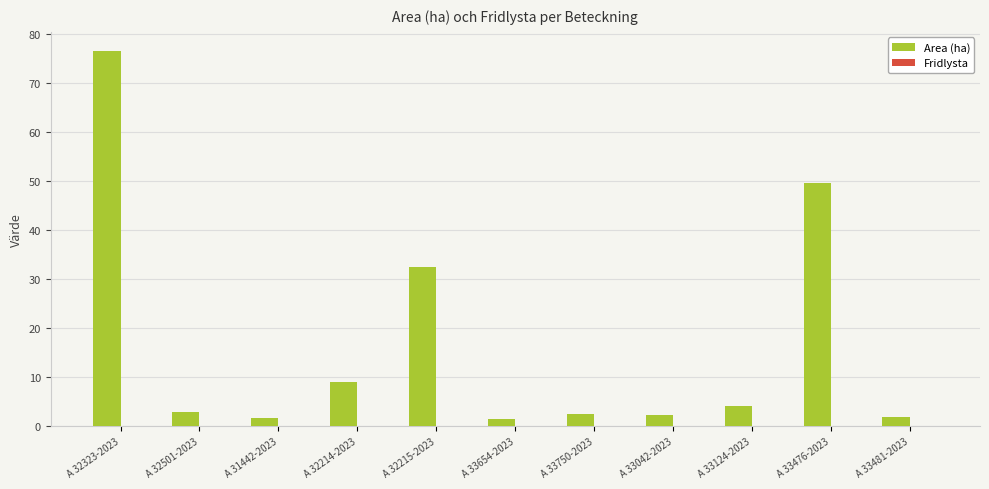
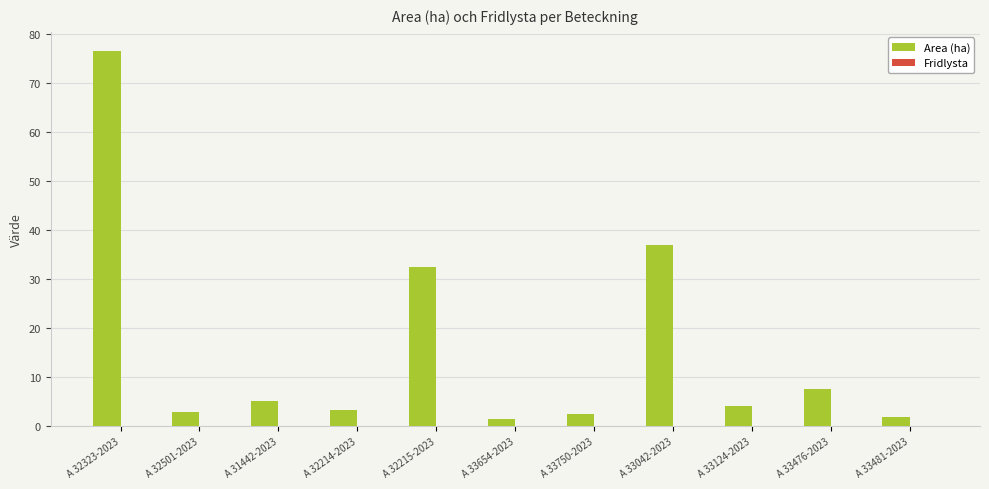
Area (ha), A 31442-2023: 2 -> 5
Area (ha), A 32214-2023: 9 -> 3
Area (ha), A 33042-2023: 2 -> 37
Area (ha), A 33476-2023: 50 -> 8
